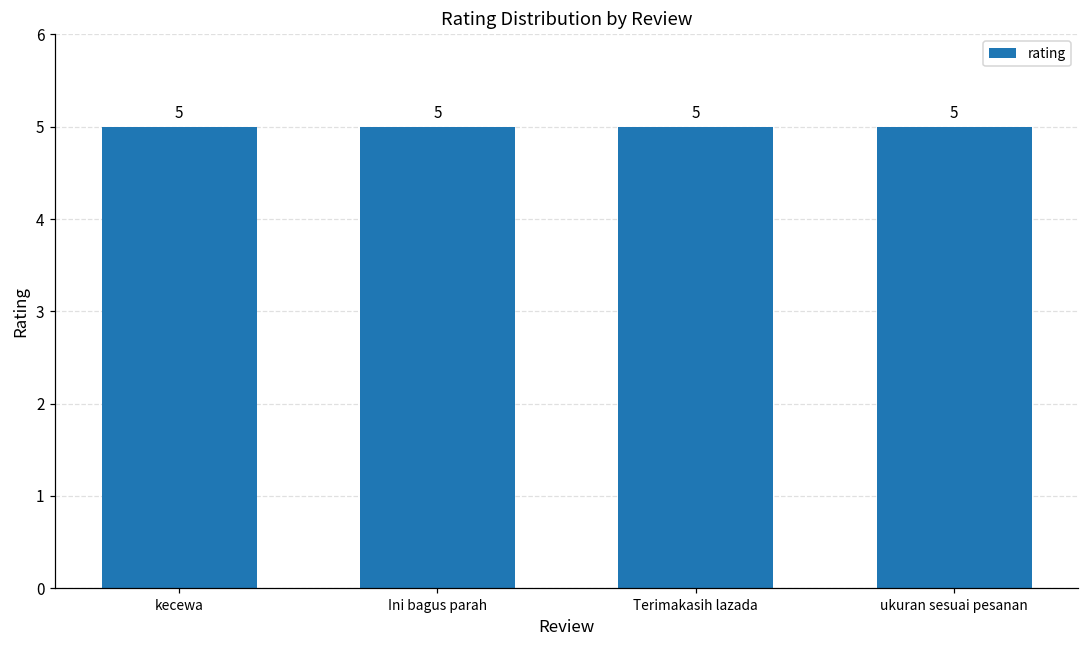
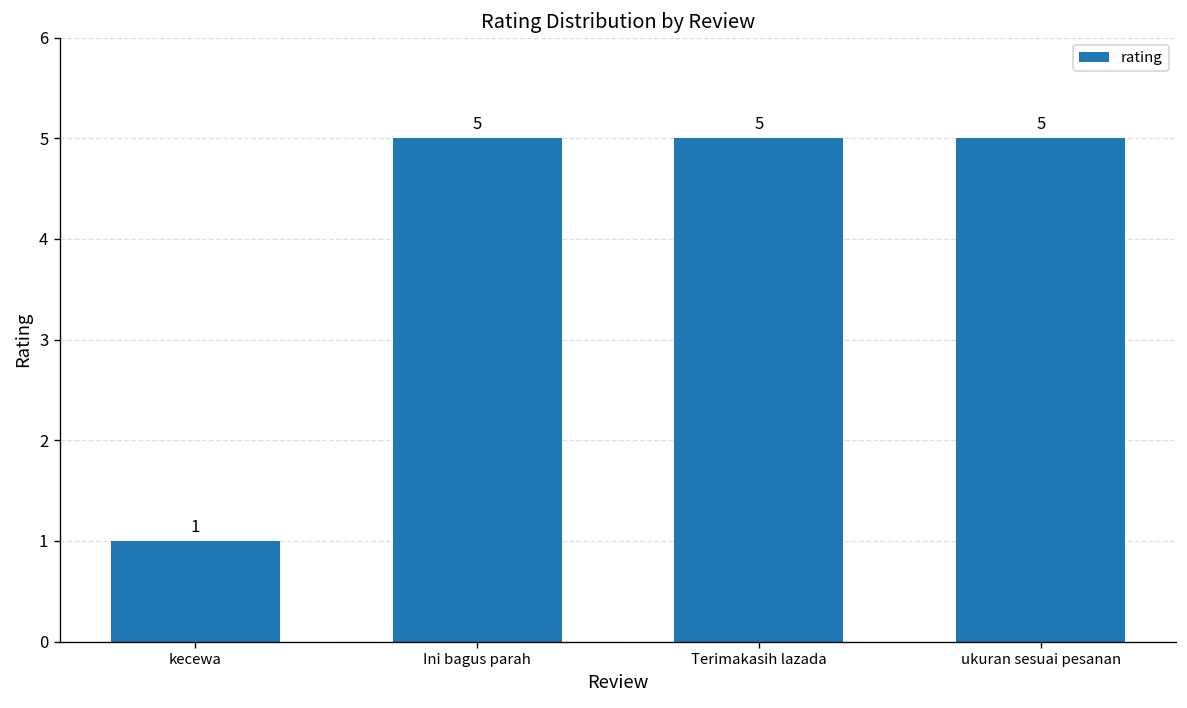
kecewa: 5 -> 1
